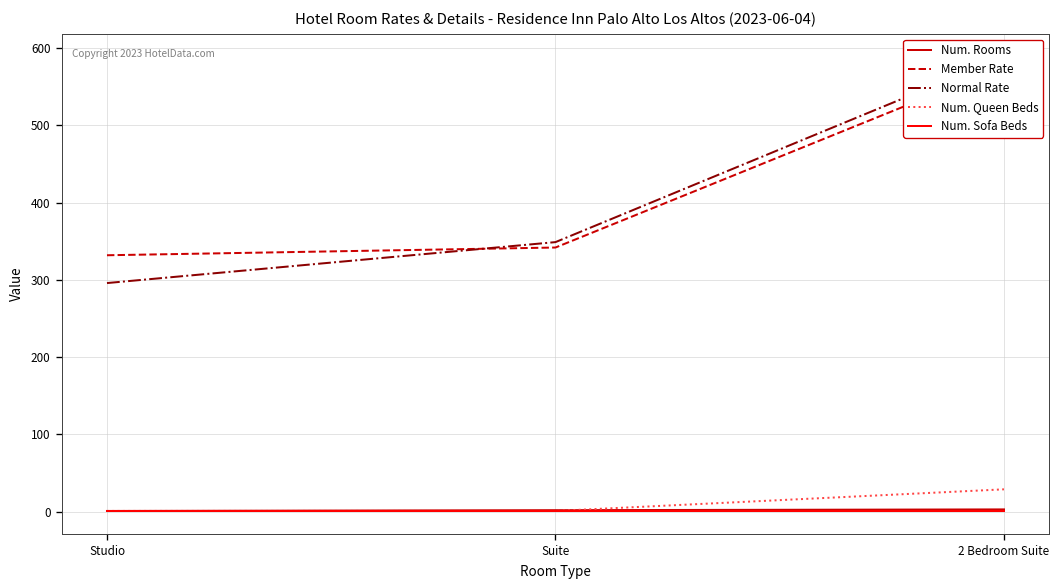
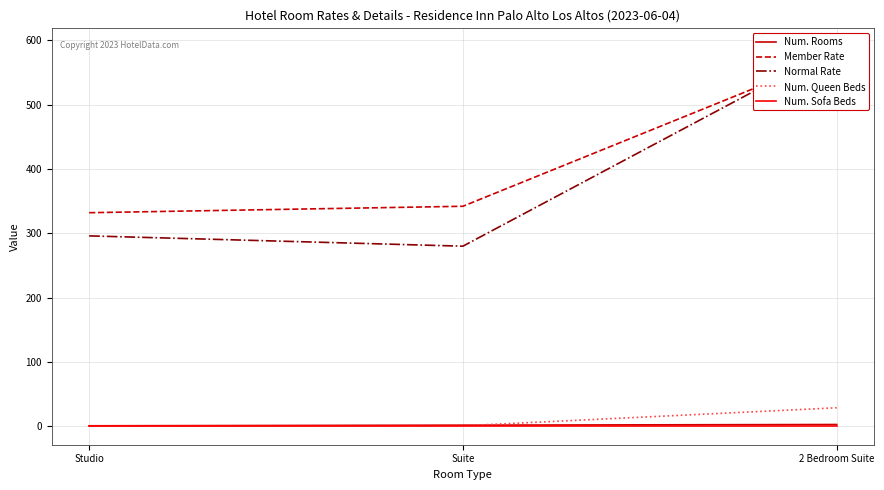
Normal Rate, Suite: 350 -> 280
